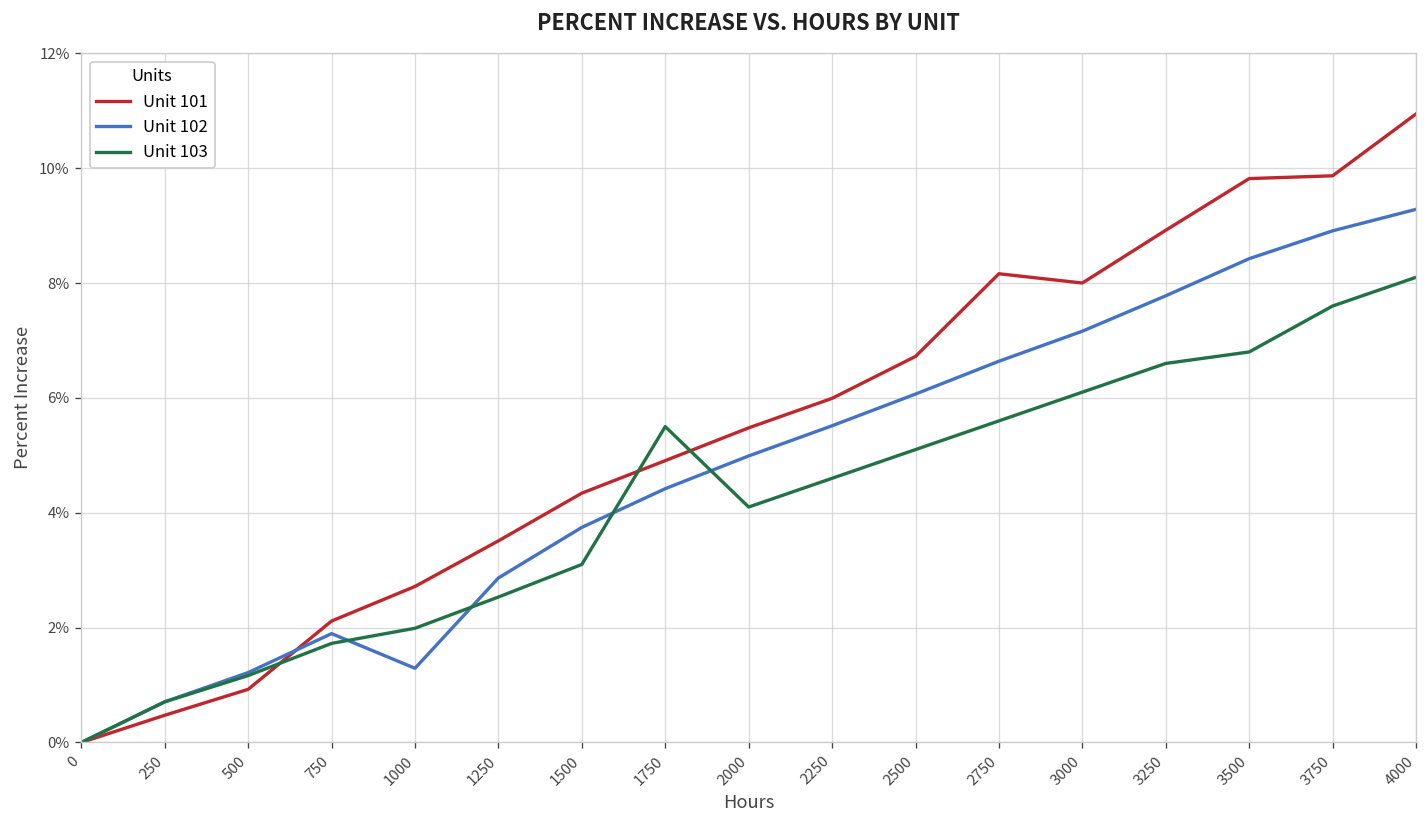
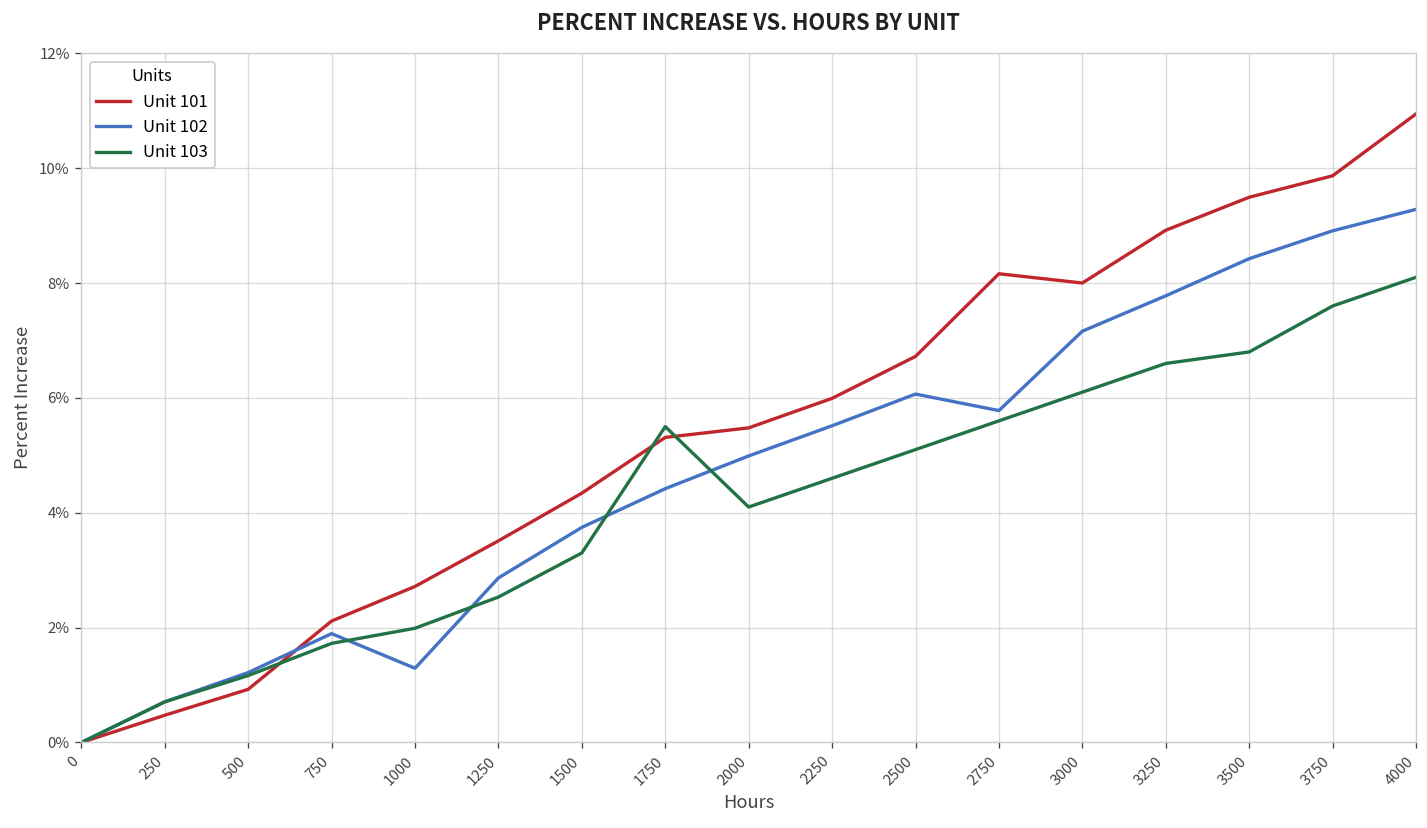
Unit 103, 1500: 3.1% -> 3.3%
Unit 101, 1750: 4.9% -> 5.3%
Unit 102, 2750: 6.6% -> 5.8%
Unit 101, 3500: 9.8% -> 9.5%
